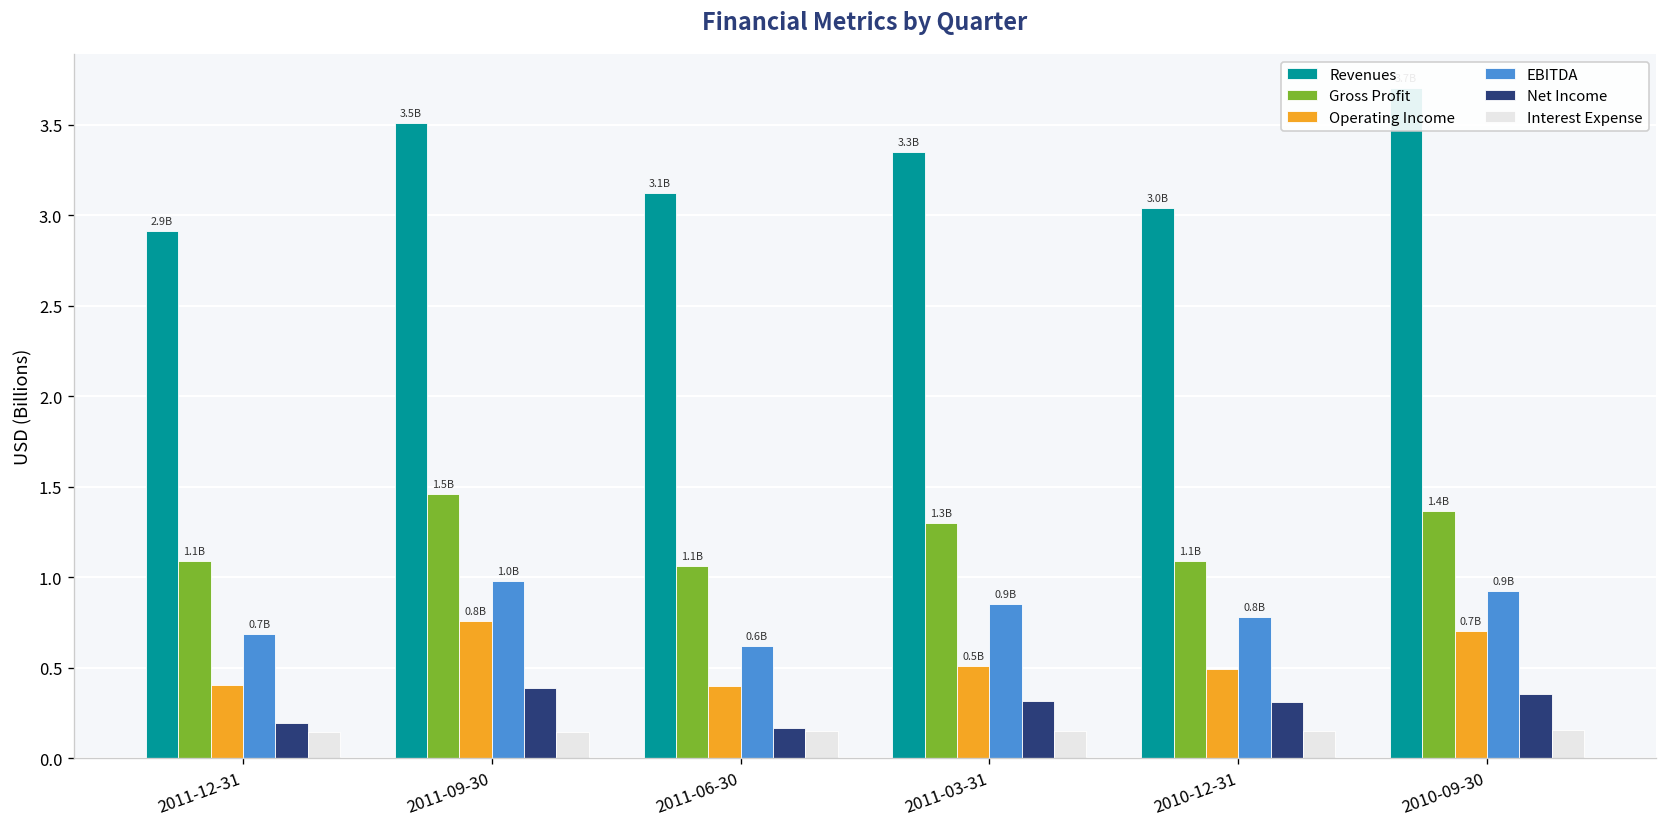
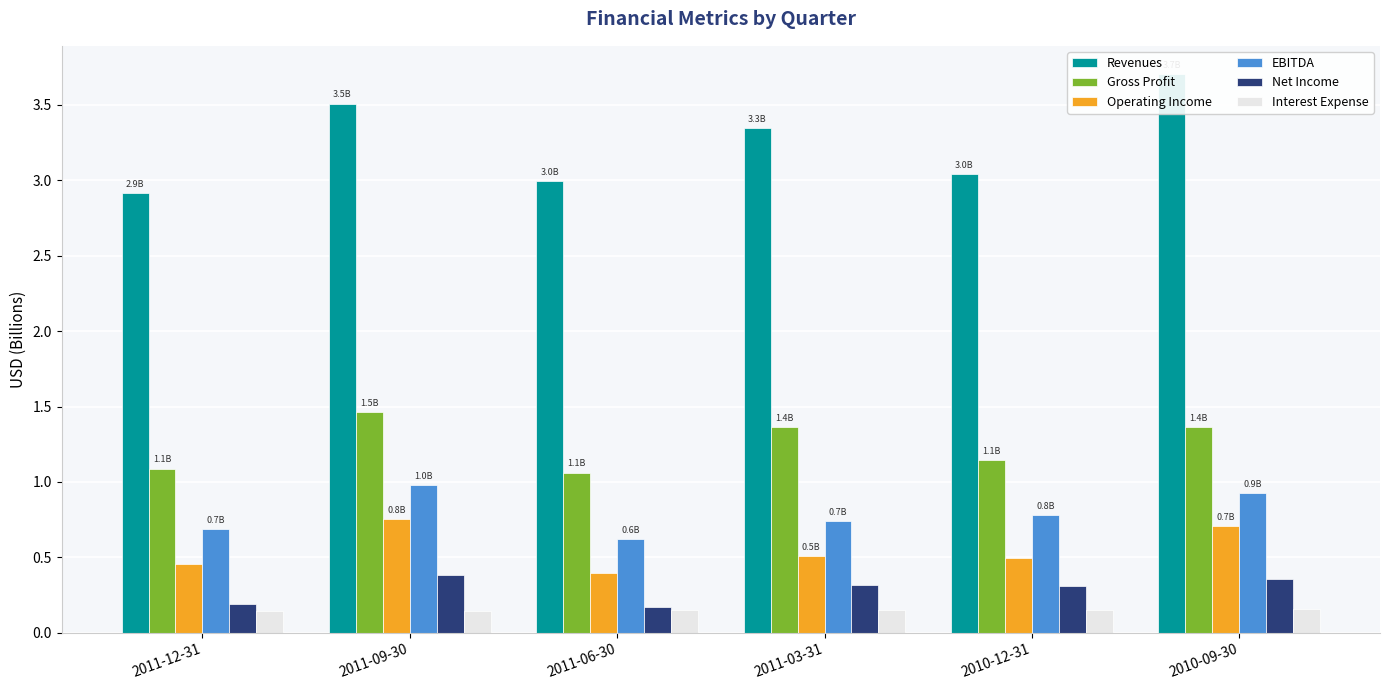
Operating Income, 2011-12-31: 0.40 -> 0.46
Revenues, 2011-06-30: 3.1B -> 3.0B
Gross Profit, 2011-03-31: 1.3B -> 1.4B
EBITDA, 2011-03-31: 0.9B -> 0.7B
Gross Profit, 2010-12-31: 1.09 -> 1.15
